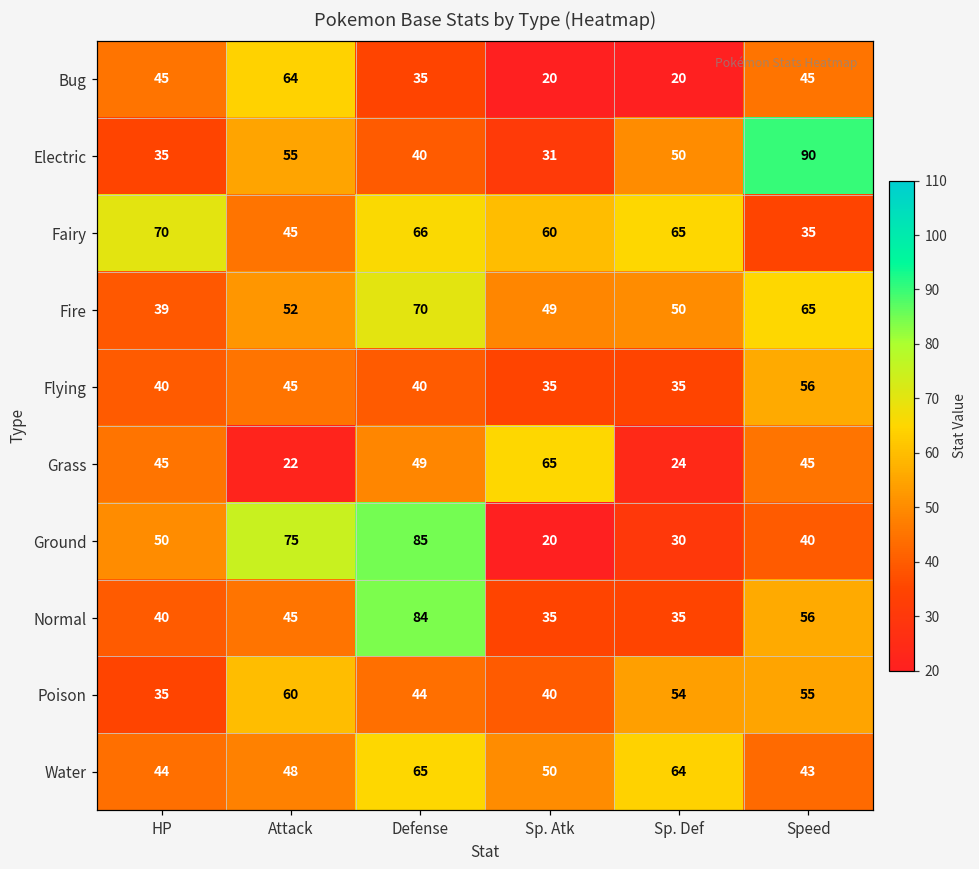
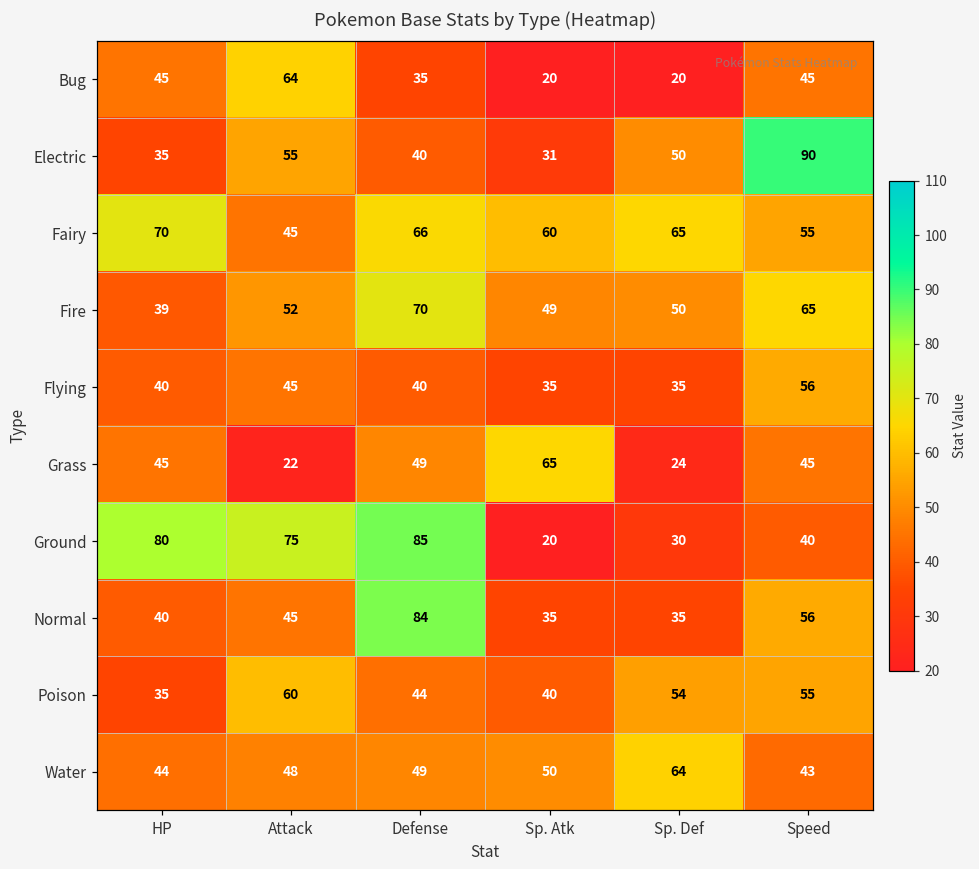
Fairy, Speed: 35 -> 55
Ground, HP: 50 -> 80
Water, Defense: 65 -> 49
